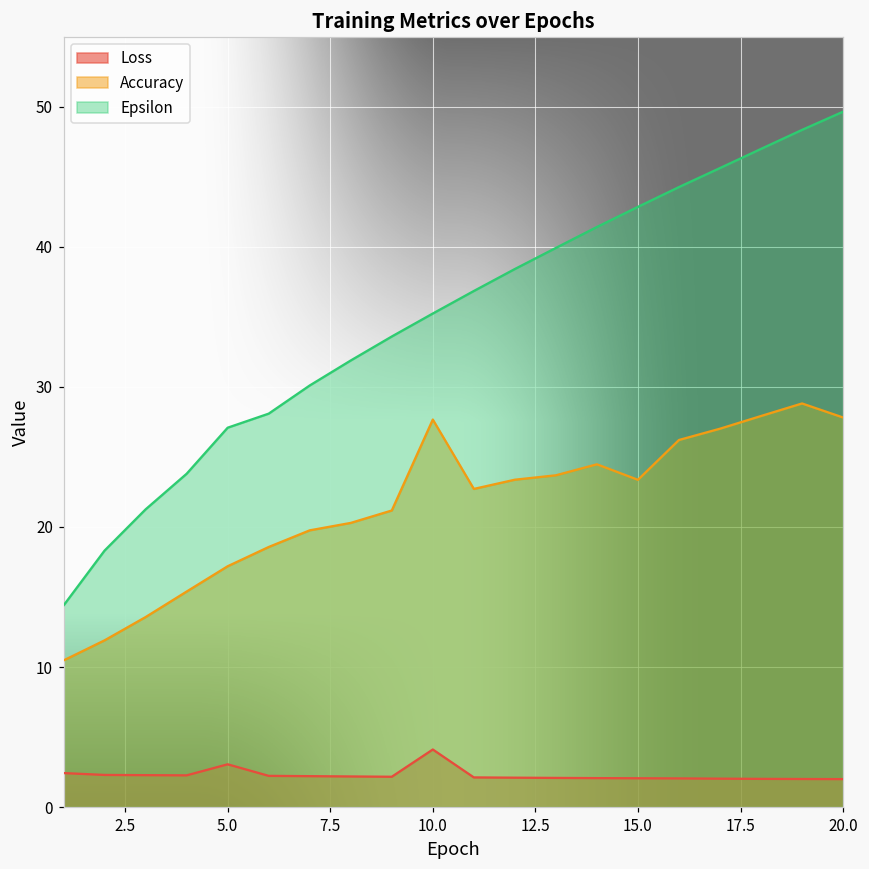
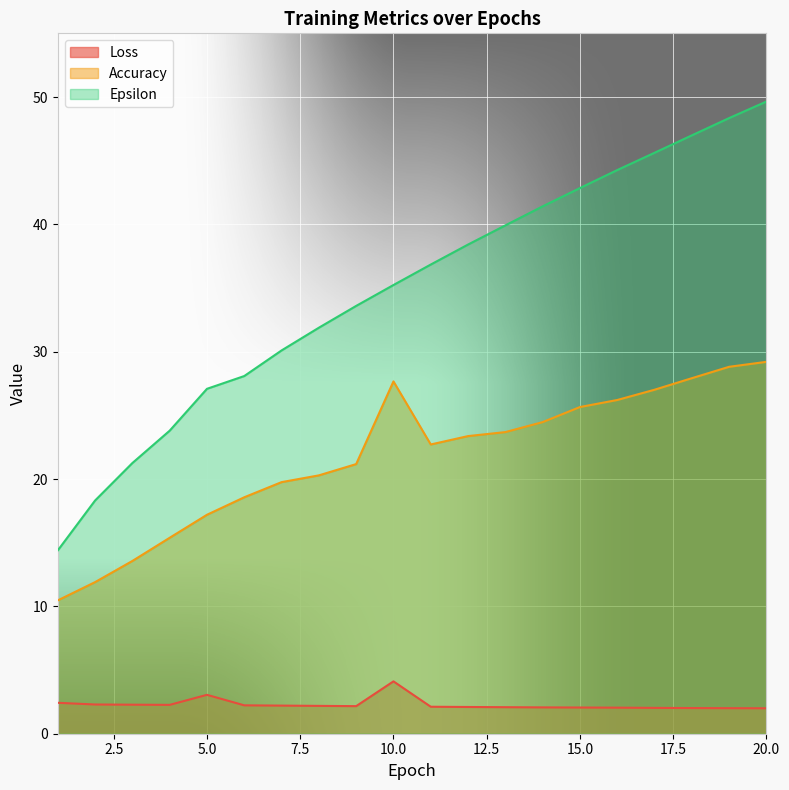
Accuracy, 15.0: 23.4 -> 25.7
Accuracy, 20.0: 27.8 -> 29.2
